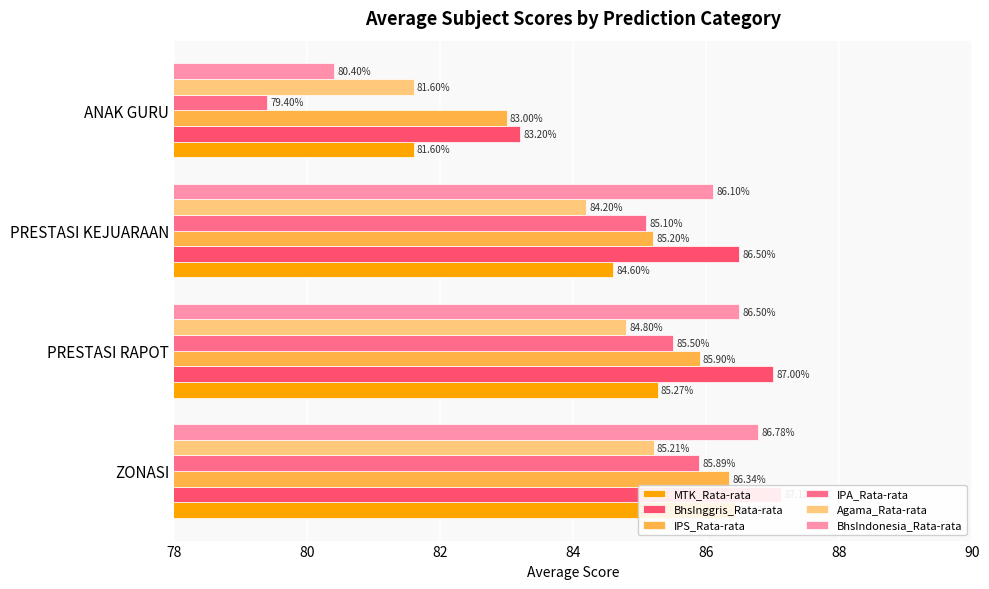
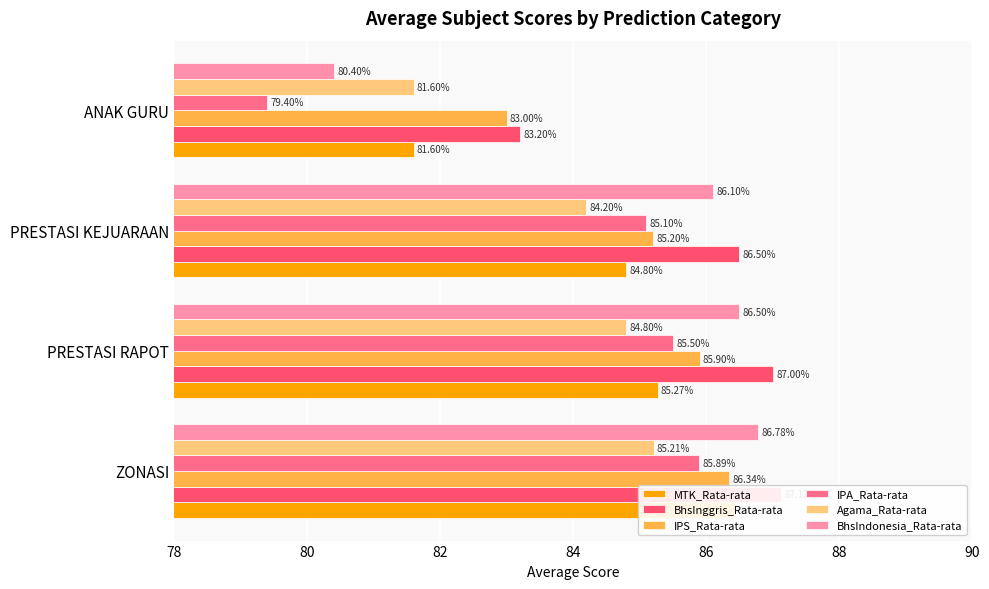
MTK_Rata-rata, PRESTASI KEJUARAAN: 84.60% -> 84.80%
